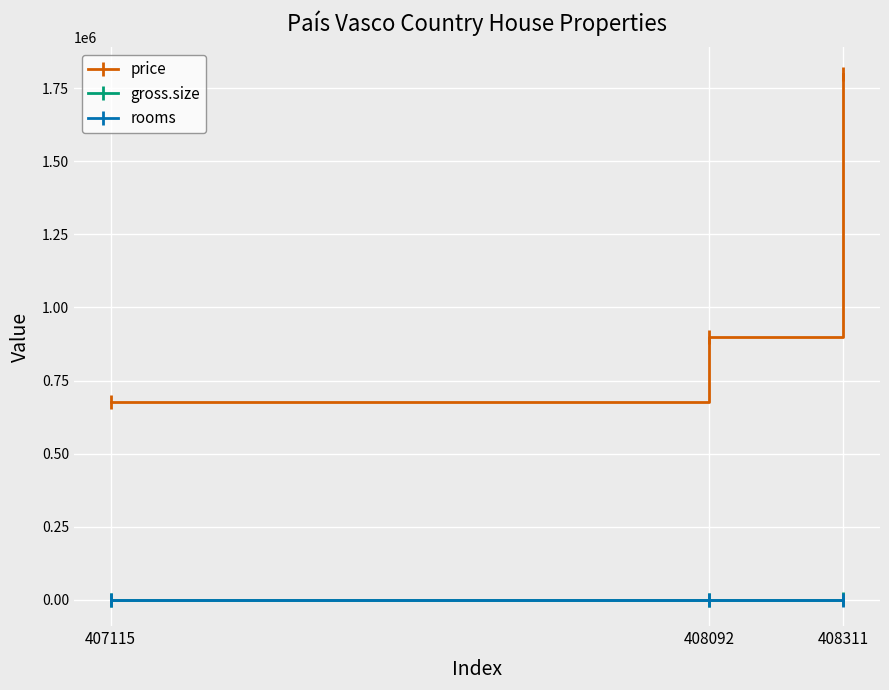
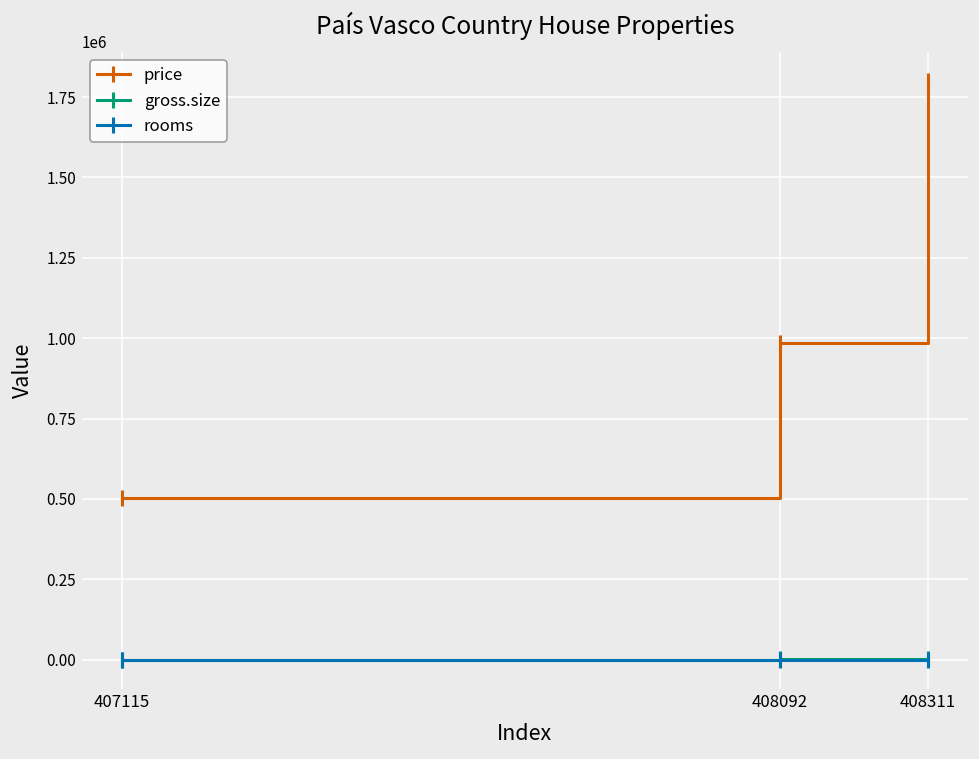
price, 407115: 680000 -> 500000
price, 408092: 900000 -> 990000
